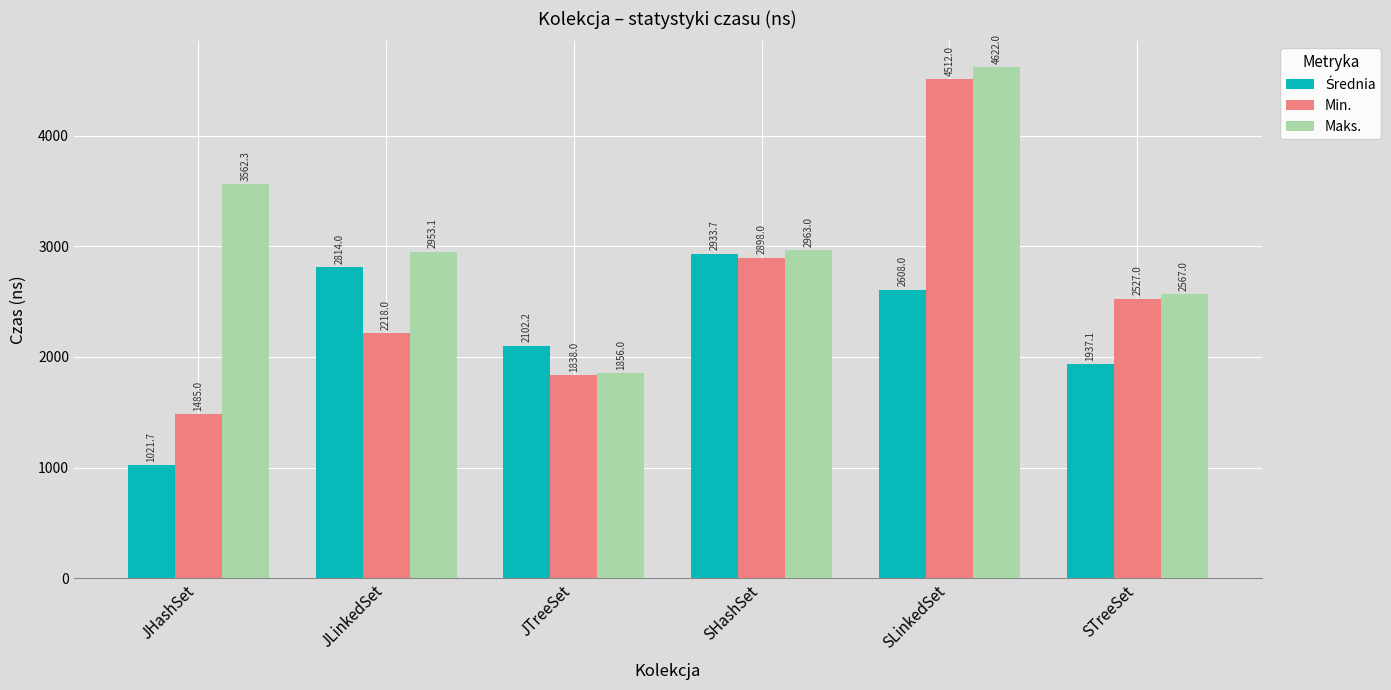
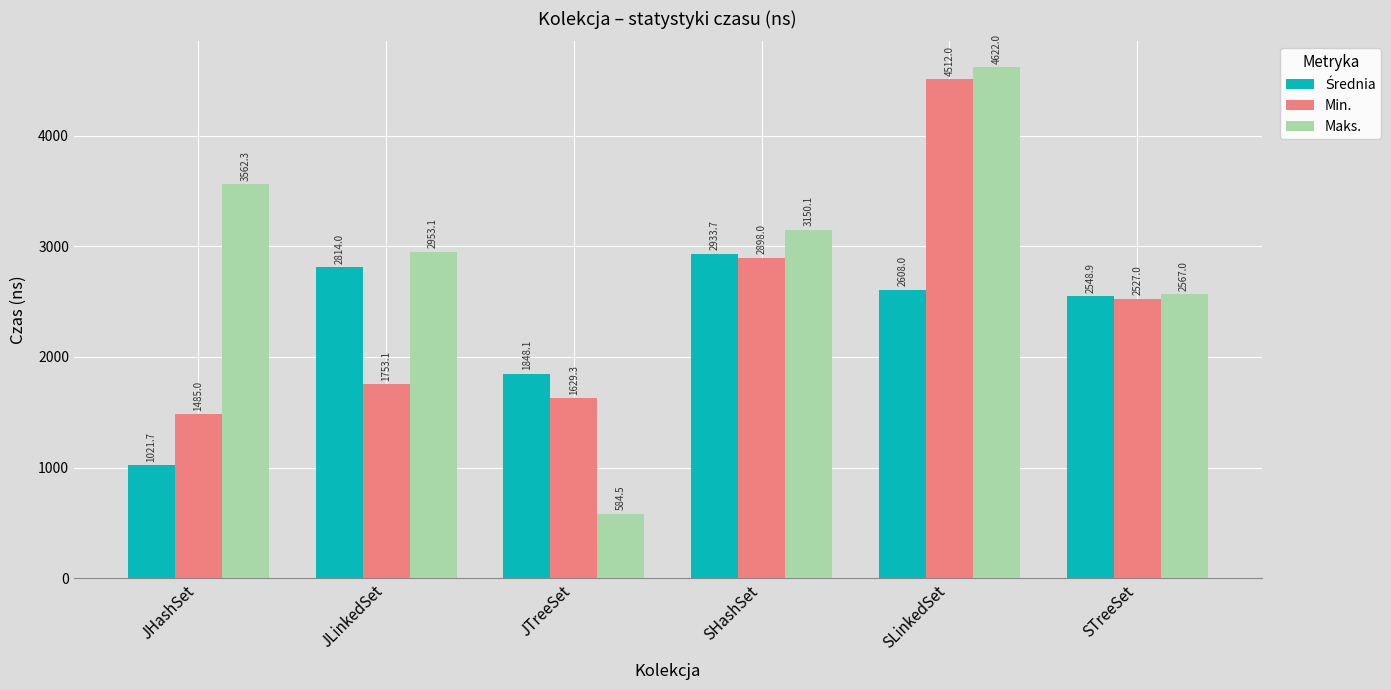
Min., JLinkedSet: 2218.0 -> 1753.1
Średnia, JTreeSet: 2102.2 -> 1848.1
Min., JTreeSet: 1838.0 -> 1629.3
Maks., JTreeSet: 1856.0 -> 584.5
Maks., SHashSet: 2963.0 -> 3150.1
Średnia, STreeSet: 1937.1 -> 2548.9
